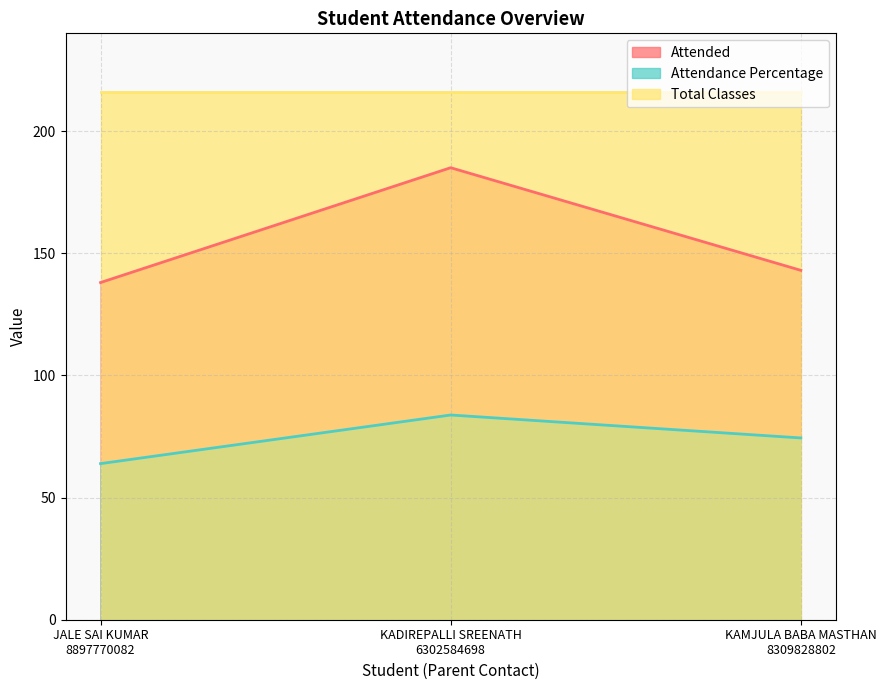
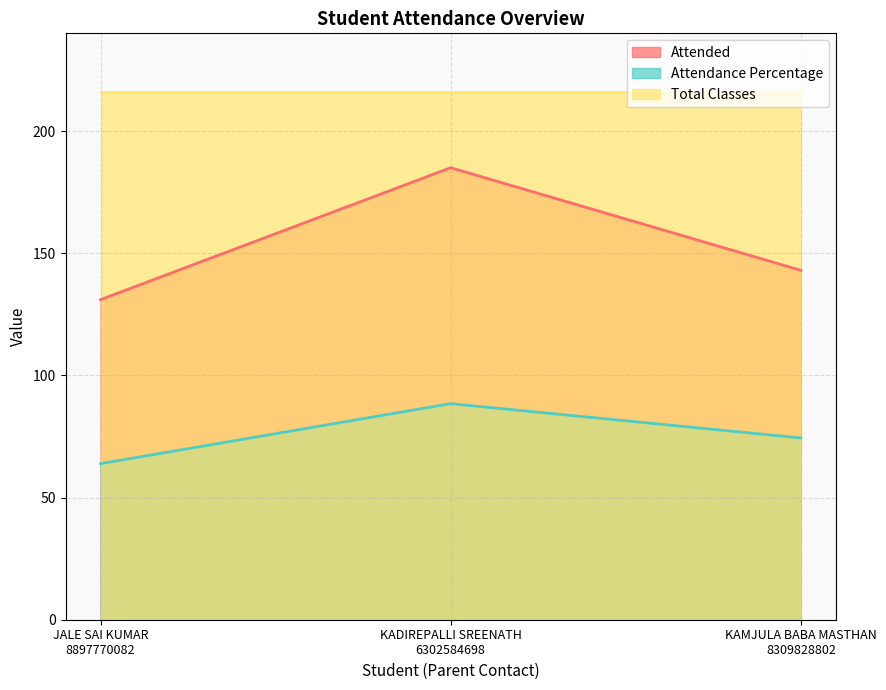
Attended, JALE SAI KUMAR 8897770082: 138 -> 131
Attendance Percentage, KADIREPALLI SREENATH 6302584698: 84 -> 88
